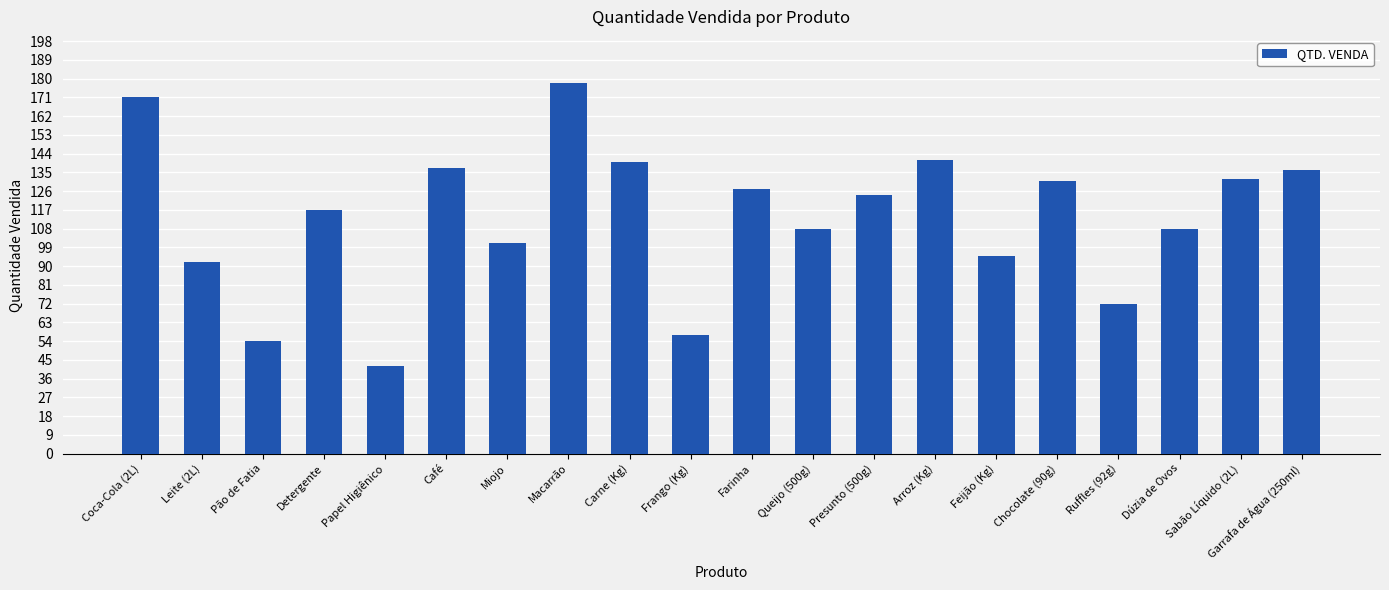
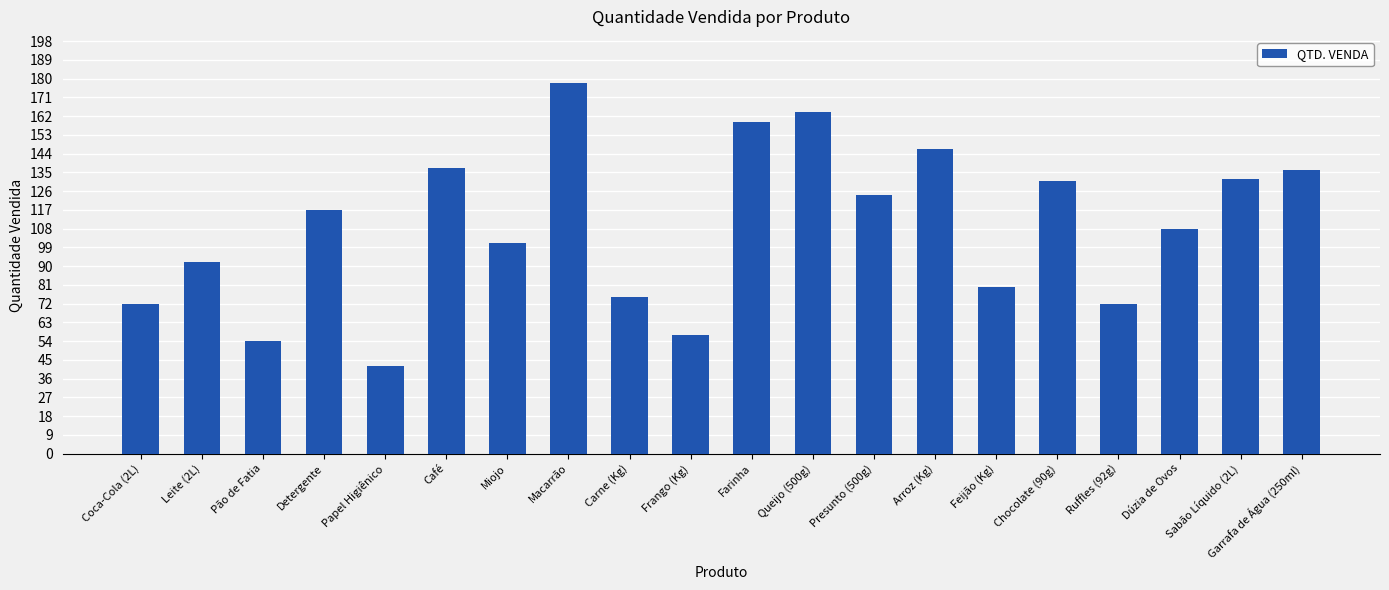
Coca-Cola (2L): 171 -> 72
Carne (Kg): 140 -> 75
Farinha: 127 -> 159
Queijo (500g): 108 -> 164
Arroz (Kg): 141 -> 146
Feijão (Kg): 95 -> 80
